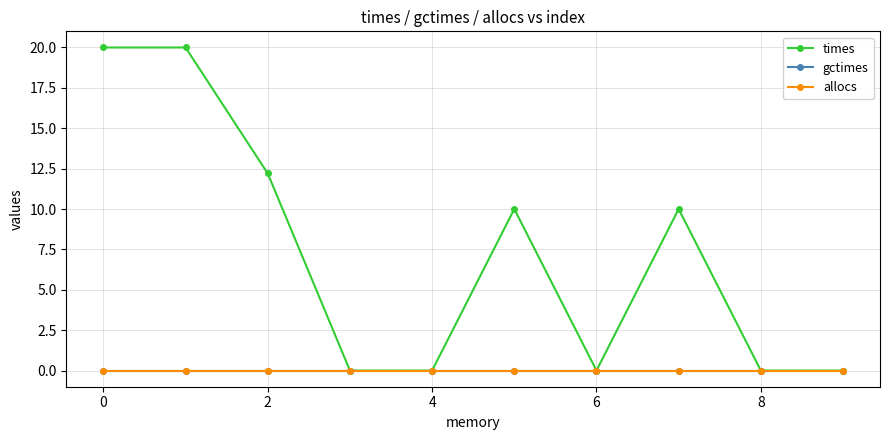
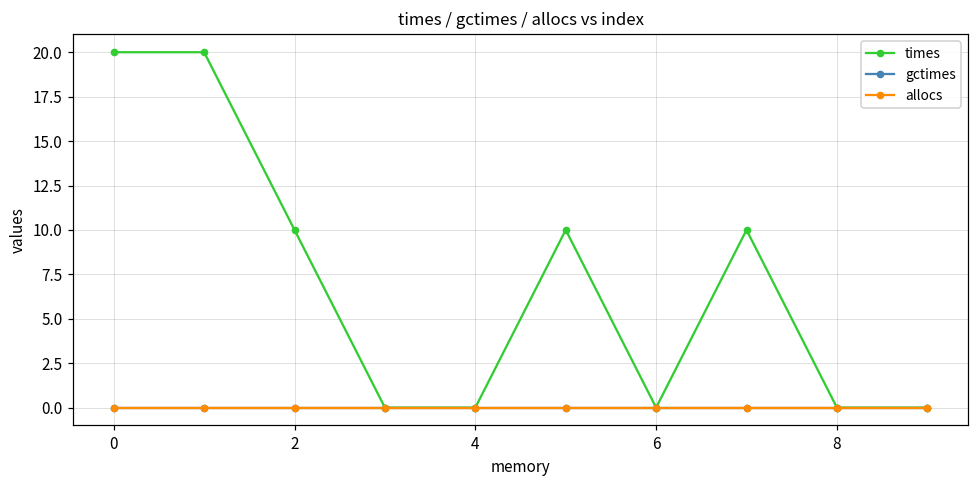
times, 2: 12.2 -> 10.0
